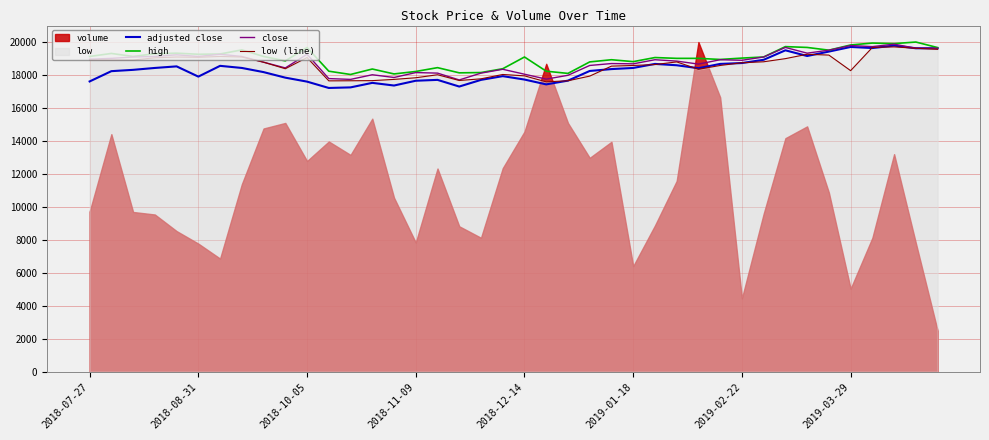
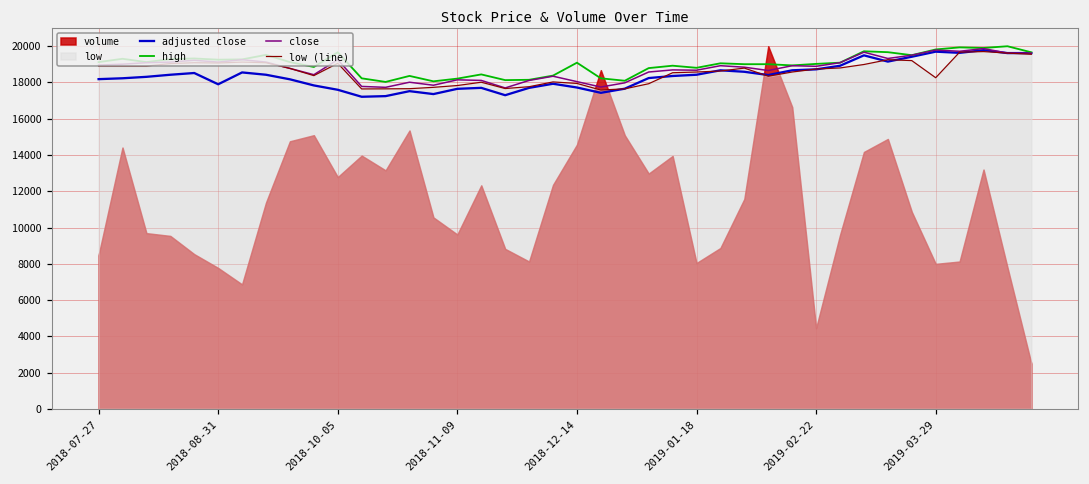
adjusted close, 2018-07-27: 17600 -> 18200
volume, 2018-07-27: 9700 -> 8500
volume, 2018-11-09: 7800 -> 9600
volume, 2019-01-18: 6400 -> 8000
volume, 2019-03-29: 5000 -> 8000
